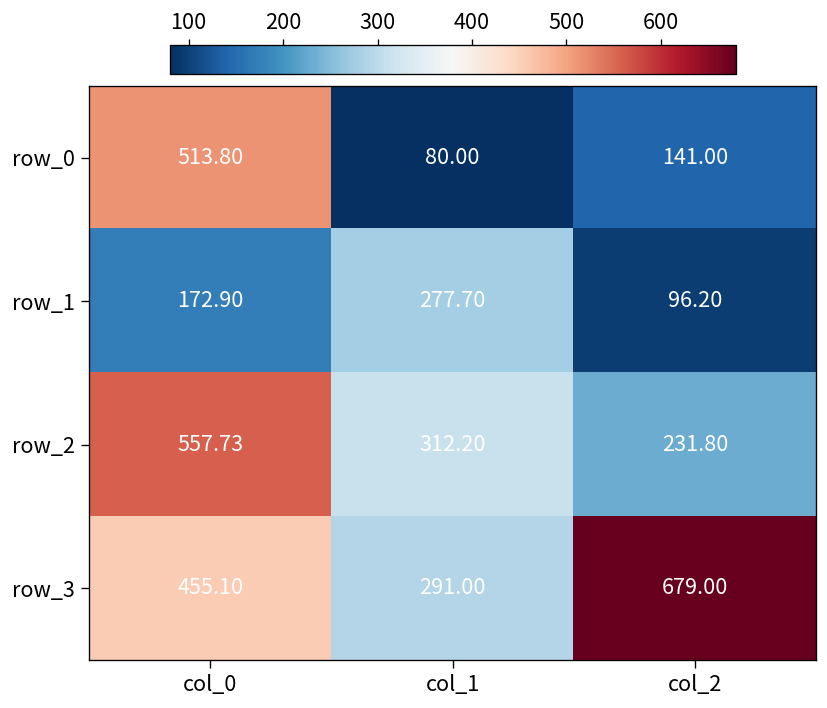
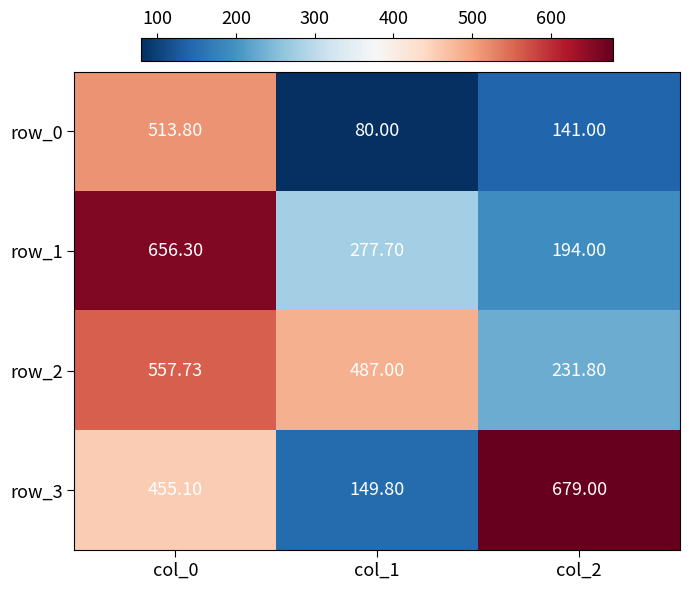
row_1, col_0: 172.90 -> 656.30
row_1, col_2: 96.20 -> 194.00
row_2, col_1: 312.20 -> 487.00
row_3, col_1: 291.00 -> 149.80
